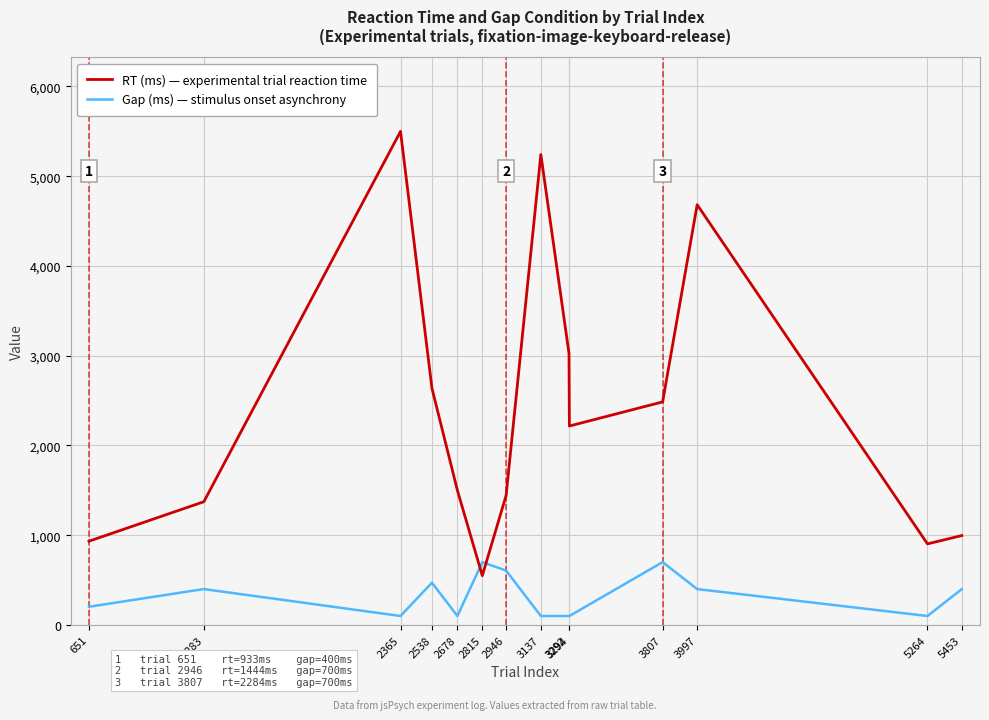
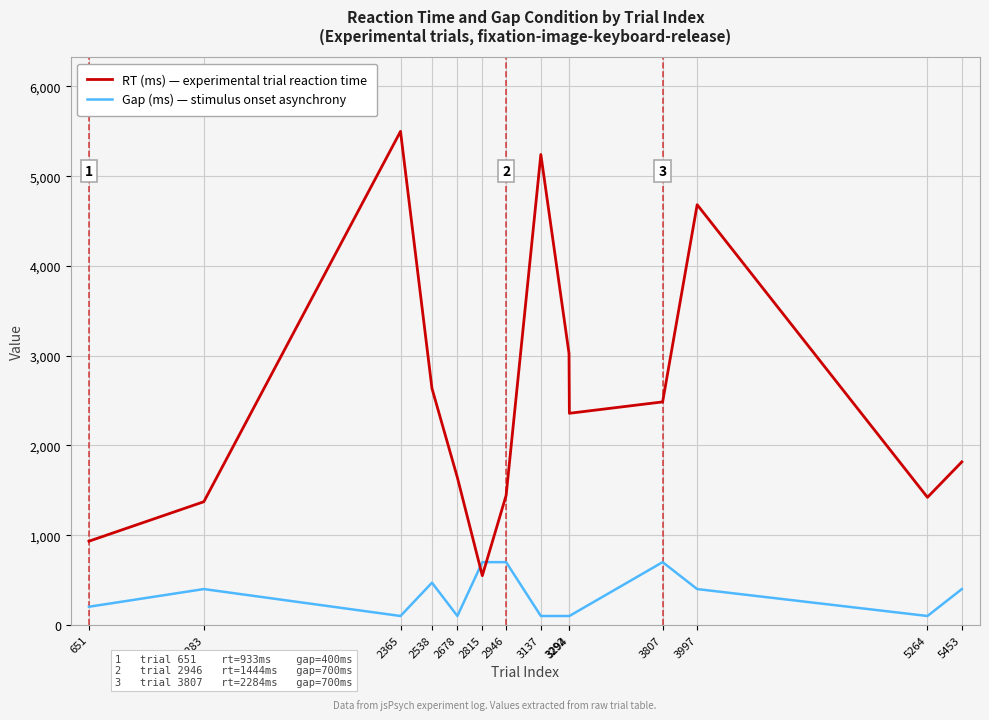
RT (ms) — experimental trial reaction time, 2678: 1,500 -> 1,600
Gap (ms) — stimulus onset asynchrony, 2946: 600 -> 700
RT (ms) — experimental trial reaction time, 3294: 2,200 -> 2,400
RT (ms) — experimental trial reaction time, 5264: 900 -> 1,400
RT (ms) — experimental trial reaction time, 5453: 1,000 -> 1,800
